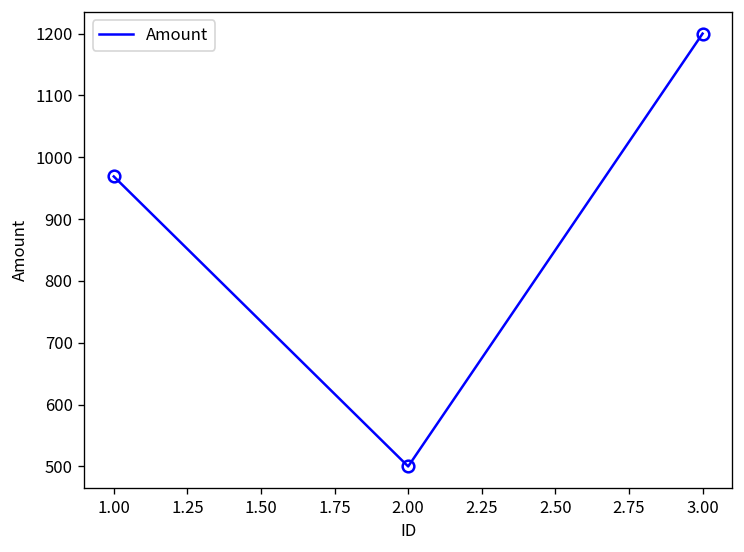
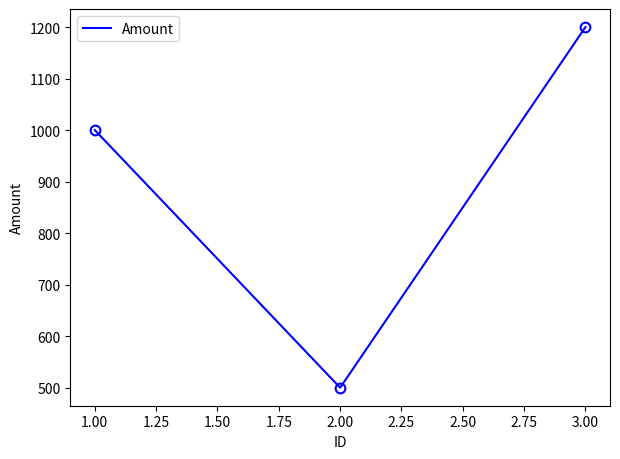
1.00: 970 -> 1000
